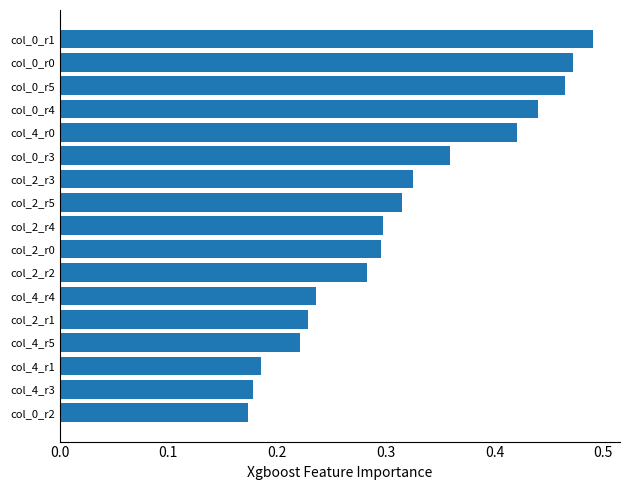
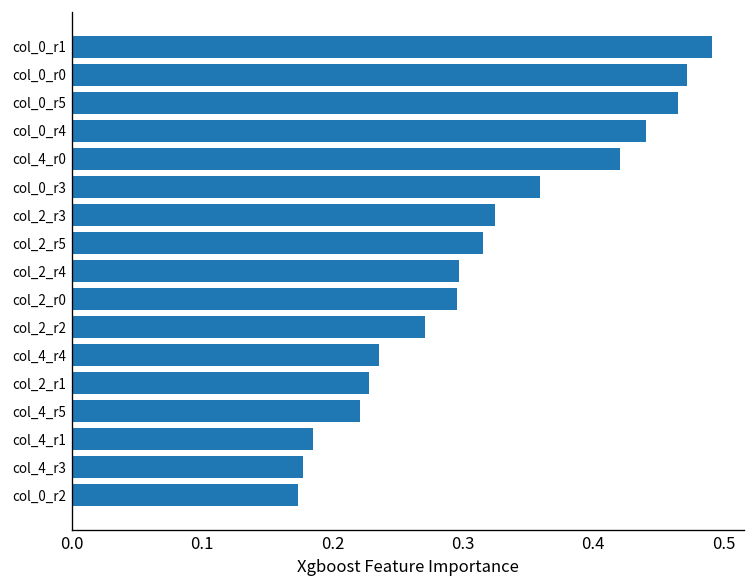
col_2_r2: 0.282 -> 0.271
